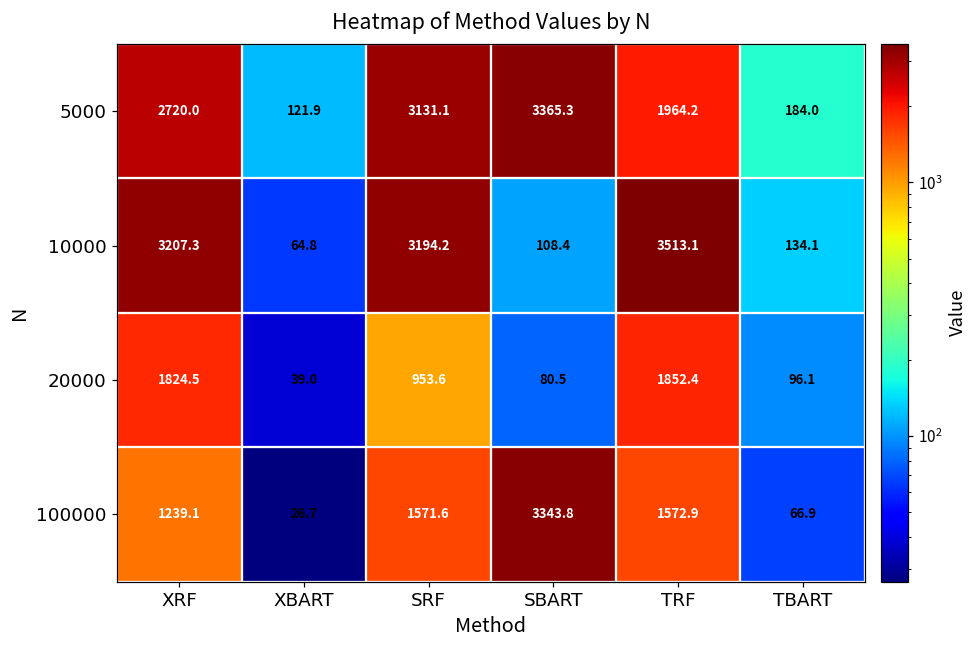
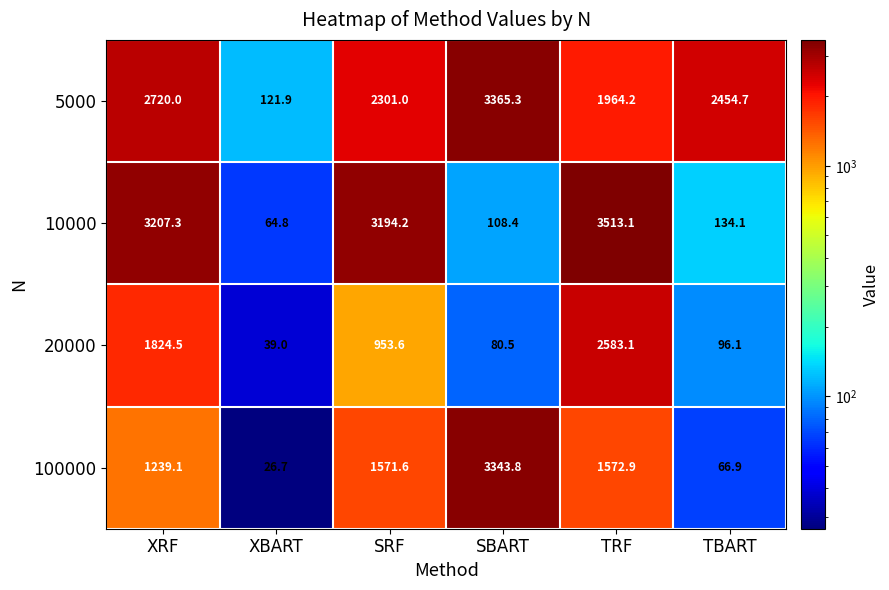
5000, SRF: 3131.1 -> 2301.0
5000, TBART: 184.0 -> 2454.7
20000, TRF: 1852.4 -> 2583.1
